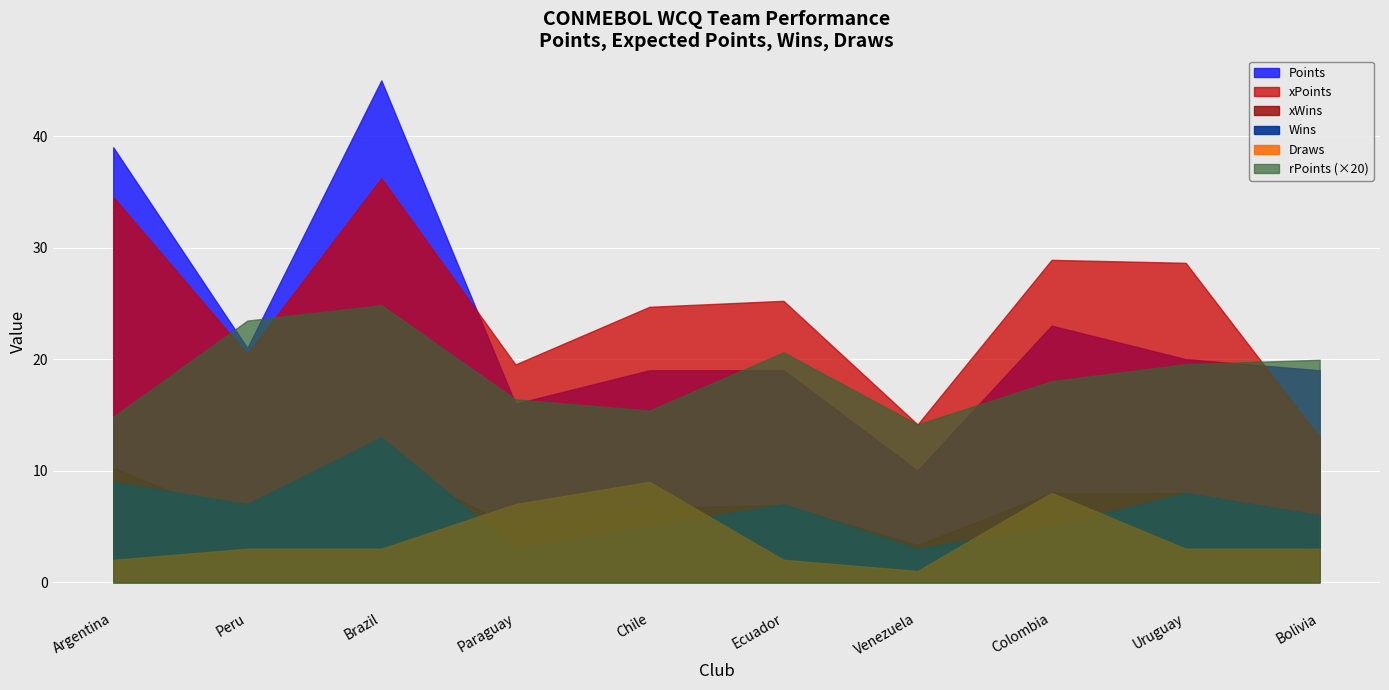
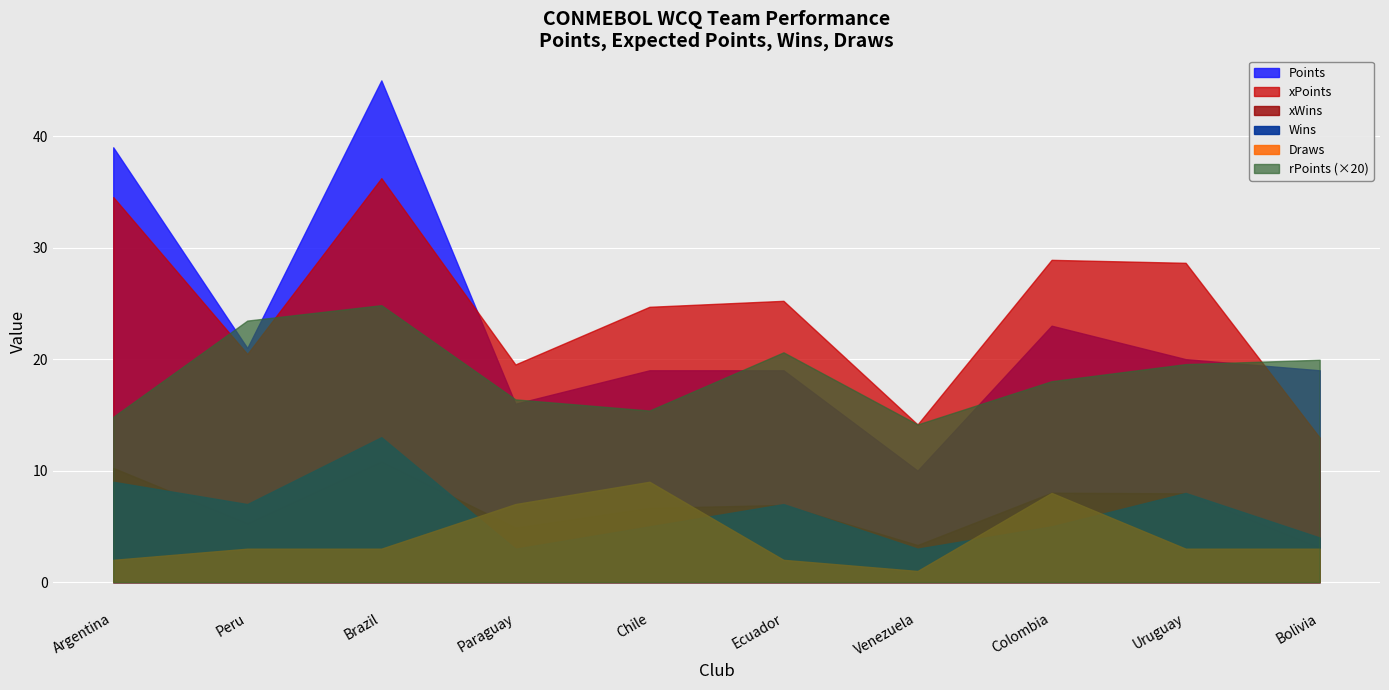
Wins, Bolivia: 6 -> 4
